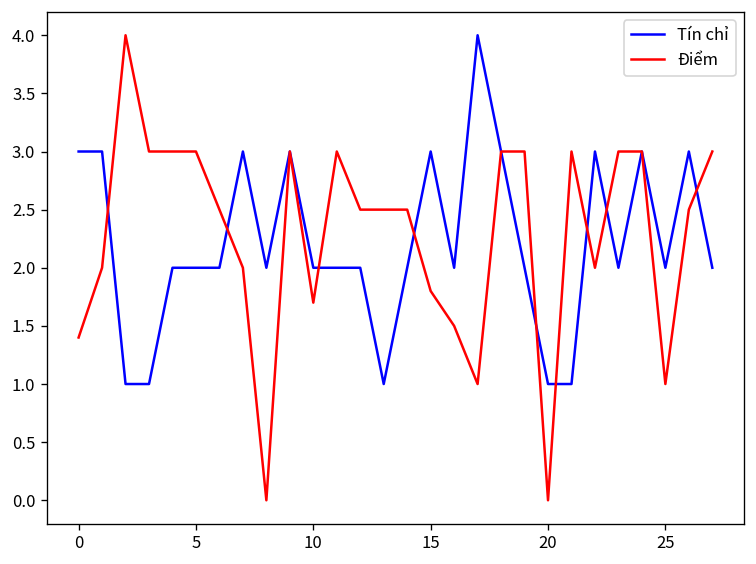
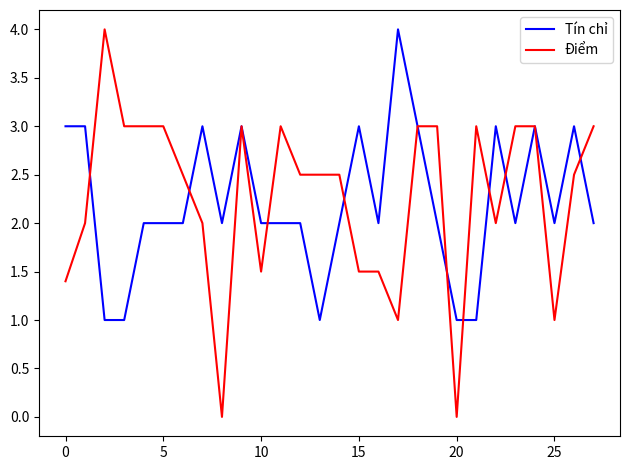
Điểm, 10: 1.7 -> 1.5
Điểm, 15: 1.8 -> 1.5
